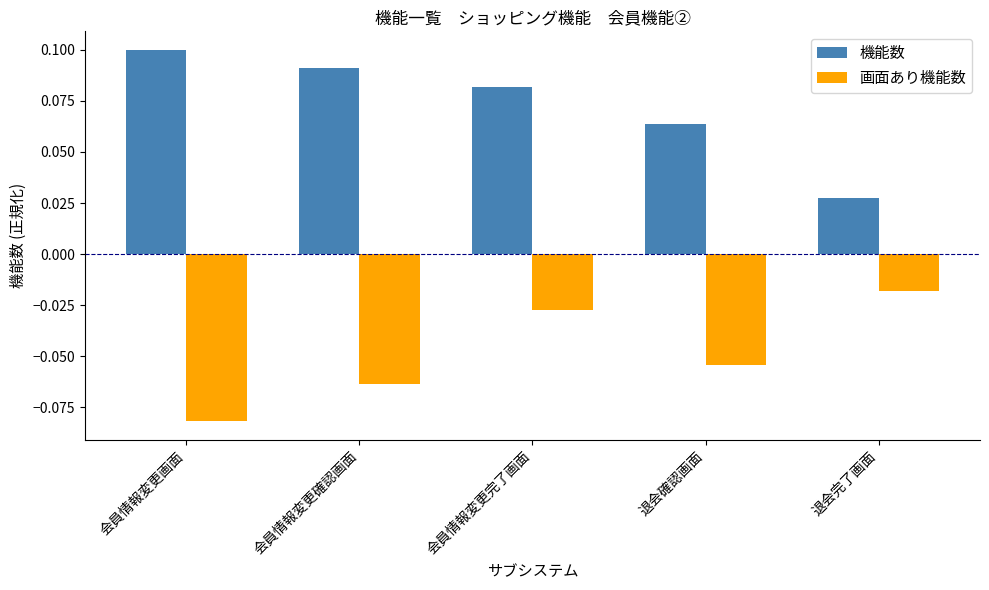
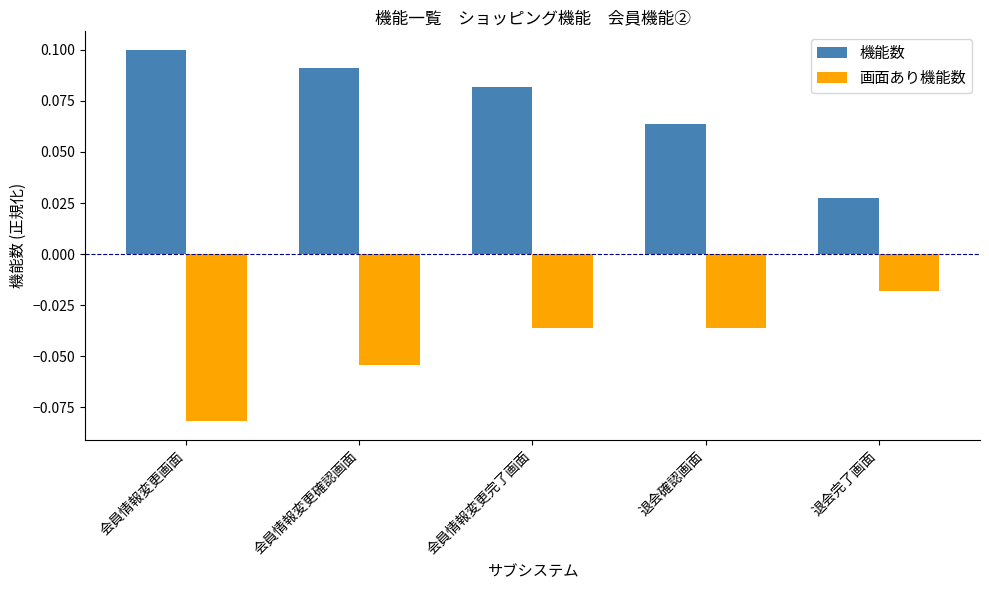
画面あり機能数, 会員情報変更確認画面: -0.064 -> -0.055
画面あり機能数, 会員情報変更完了画面: -0.027 -> -0.036
画面あり機能数, 退会確認画面: -0.055 -> -0.036
